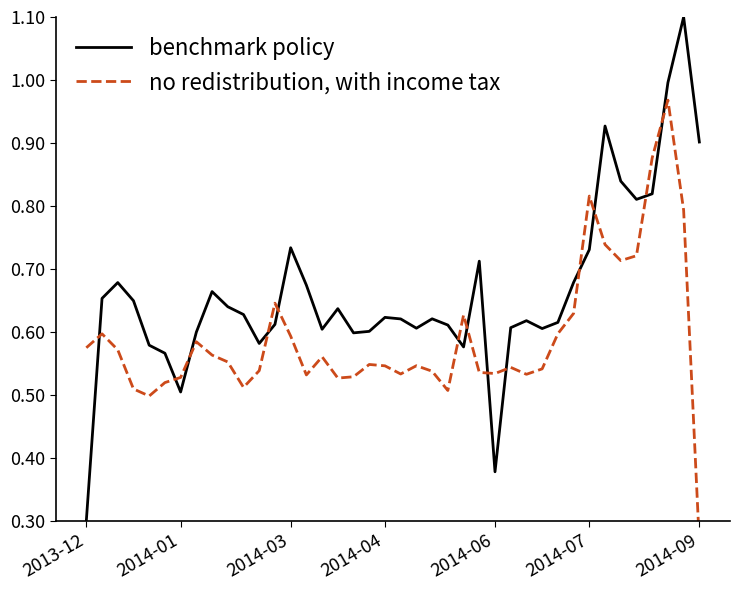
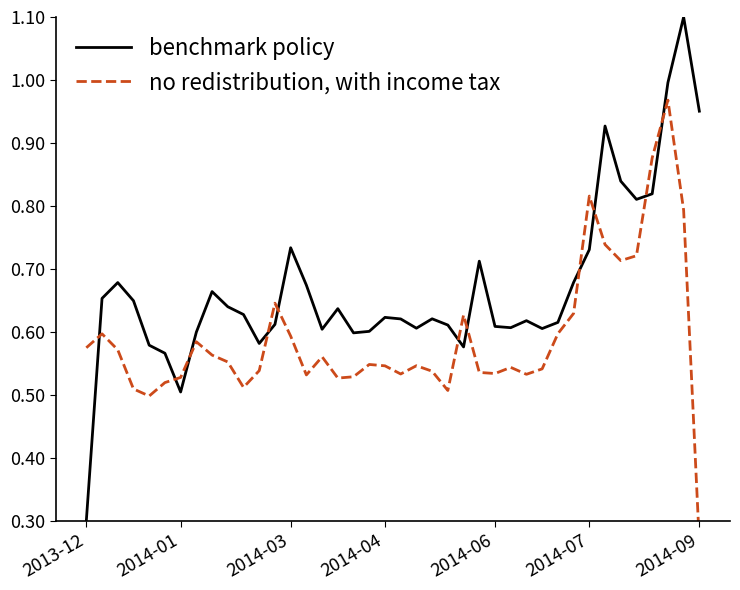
benchmark policy, 2014-06: 0.38 -> 0.61
benchmark policy, 2014-09: 0.90 -> 0.95
